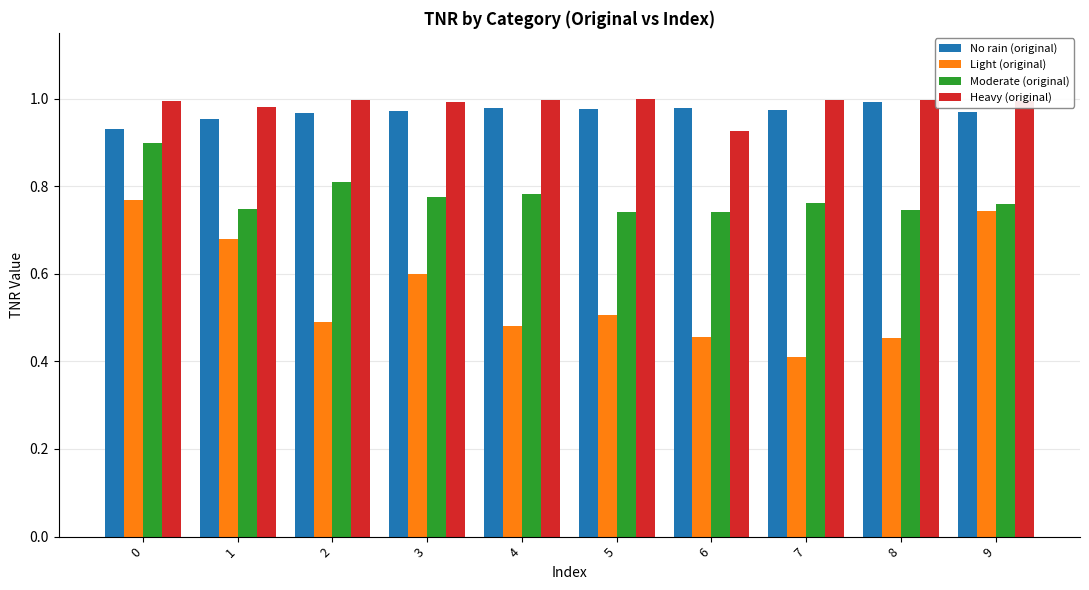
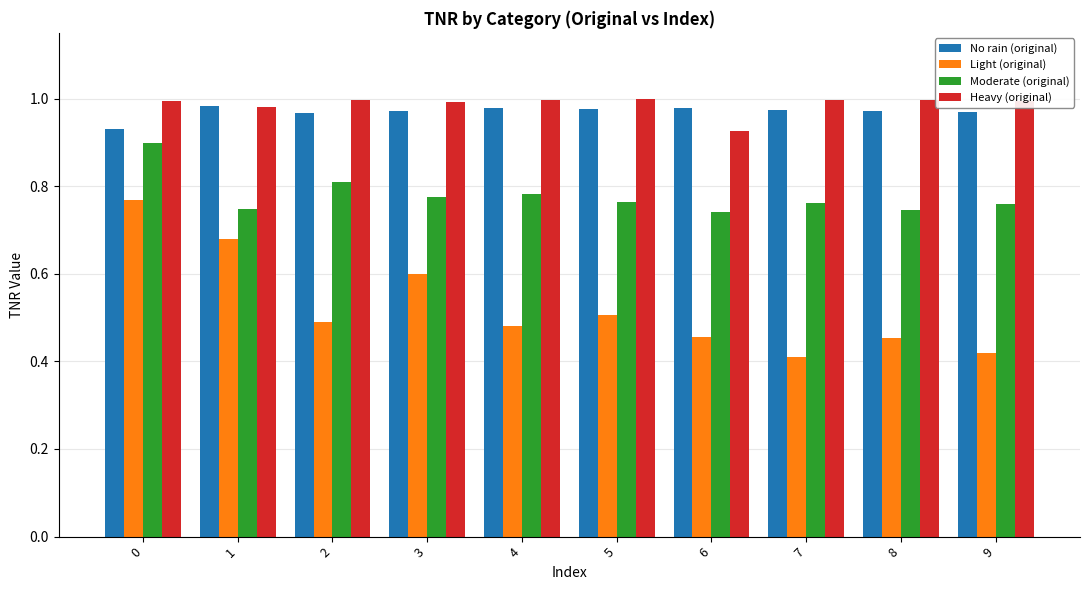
No rain (original), 1: 0.95 -> 0.98
Moderate (original), 5: 0.74 -> 0.76
No rain (original), 8: 0.99 -> 0.97
Light (original), 9: 0.74 -> 0.42
